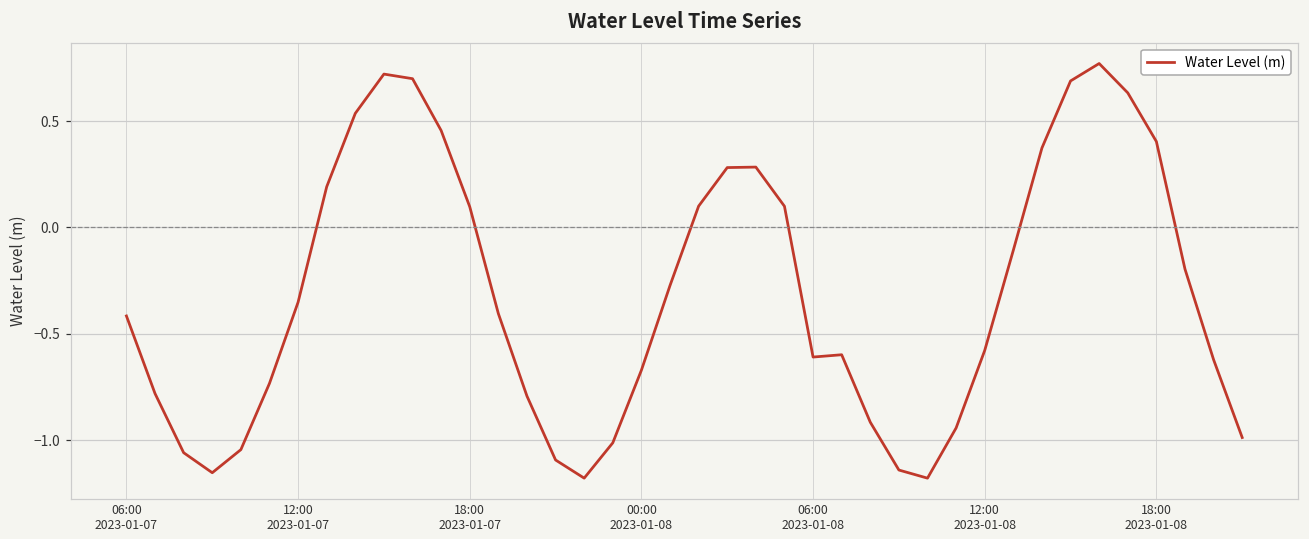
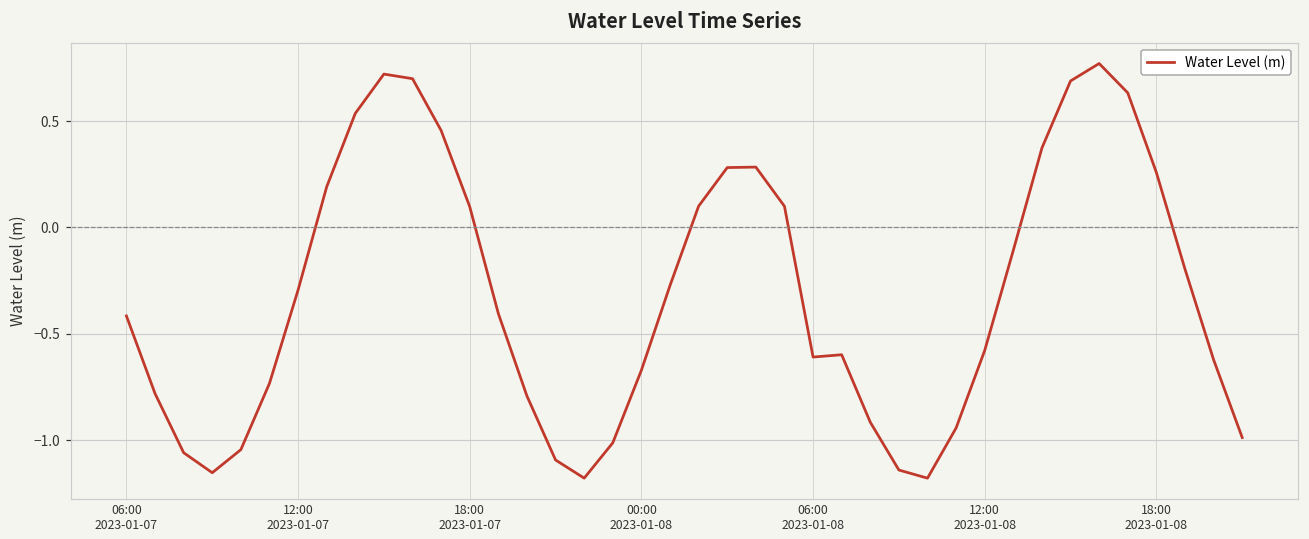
12:00 2023-01-07: -0.35 -> -0.29
18:00 2023-01-08: 0.40 -> 0.26
